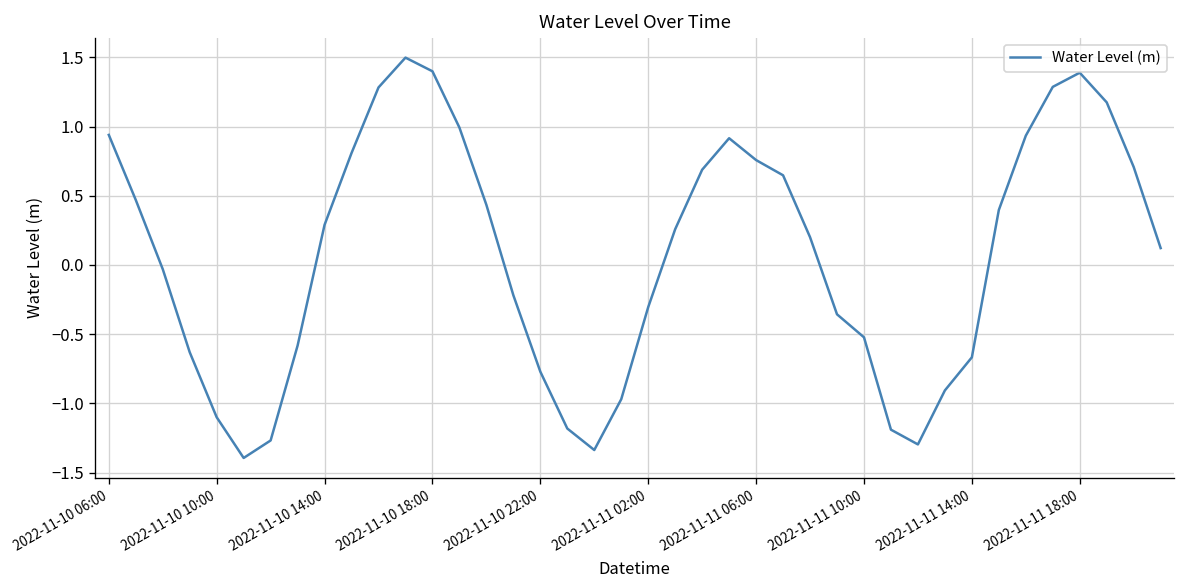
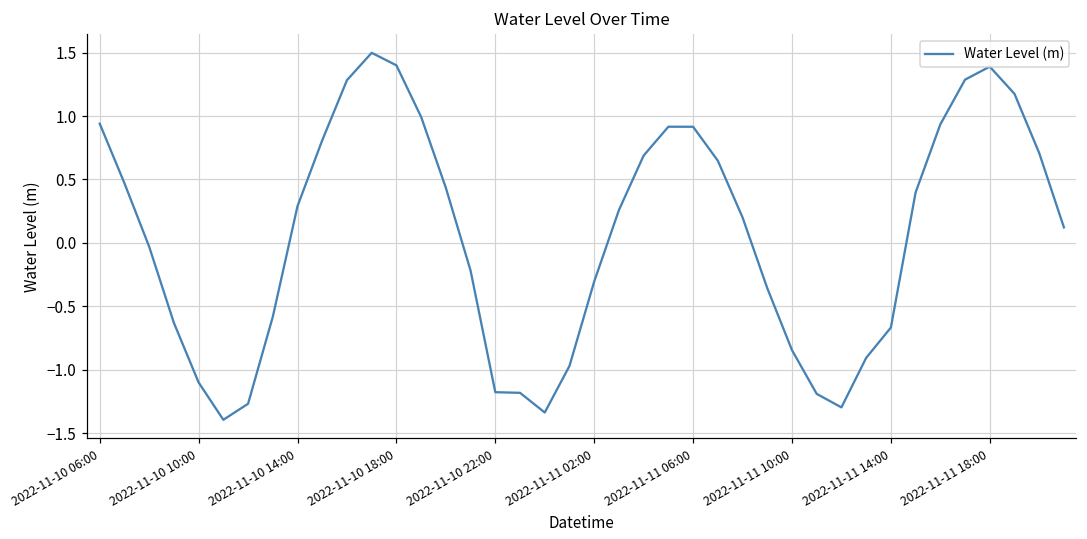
2022-11-10 22:00: -0.77 -> -1.18
2022-11-11 06:00: 0.76 -> 0.92
2022-11-11 10:00: -0.52 -> -0.84
